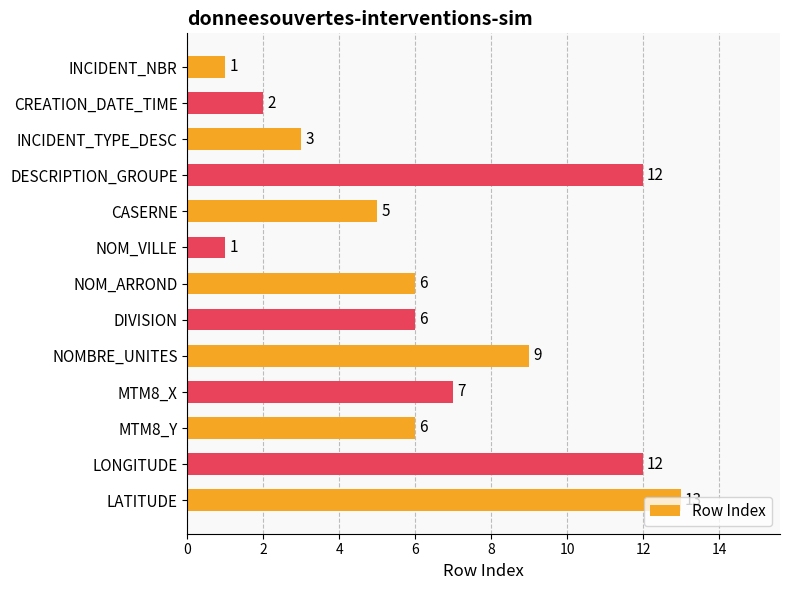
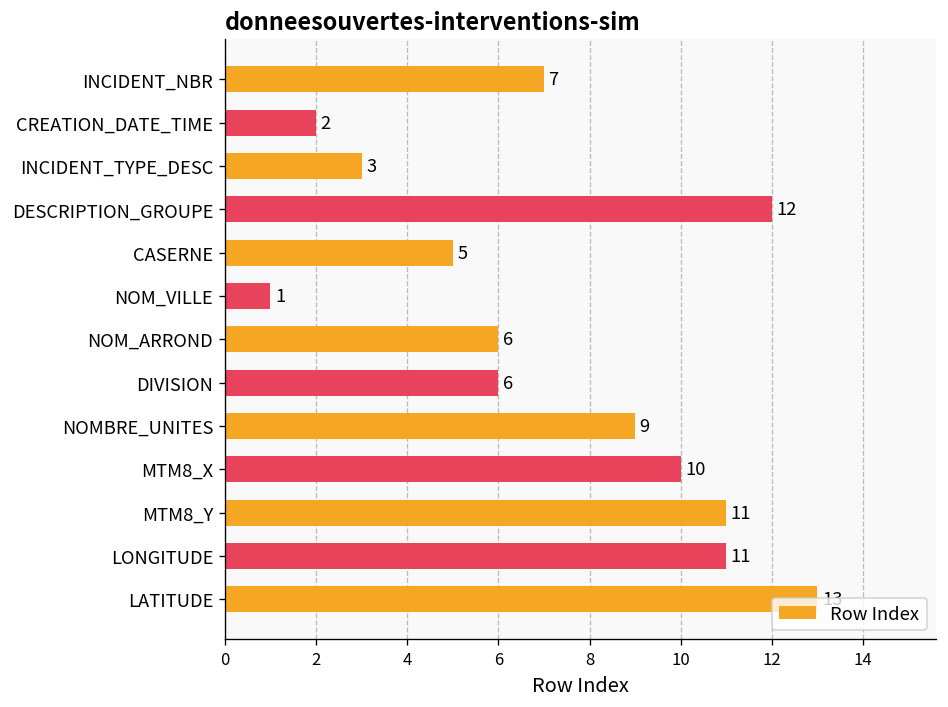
INCIDENT_NBR: 1 -> 7
MTM8_X: 7 -> 10
MTM8_Y: 6 -> 11
LONGITUDE: 12 -> 11
